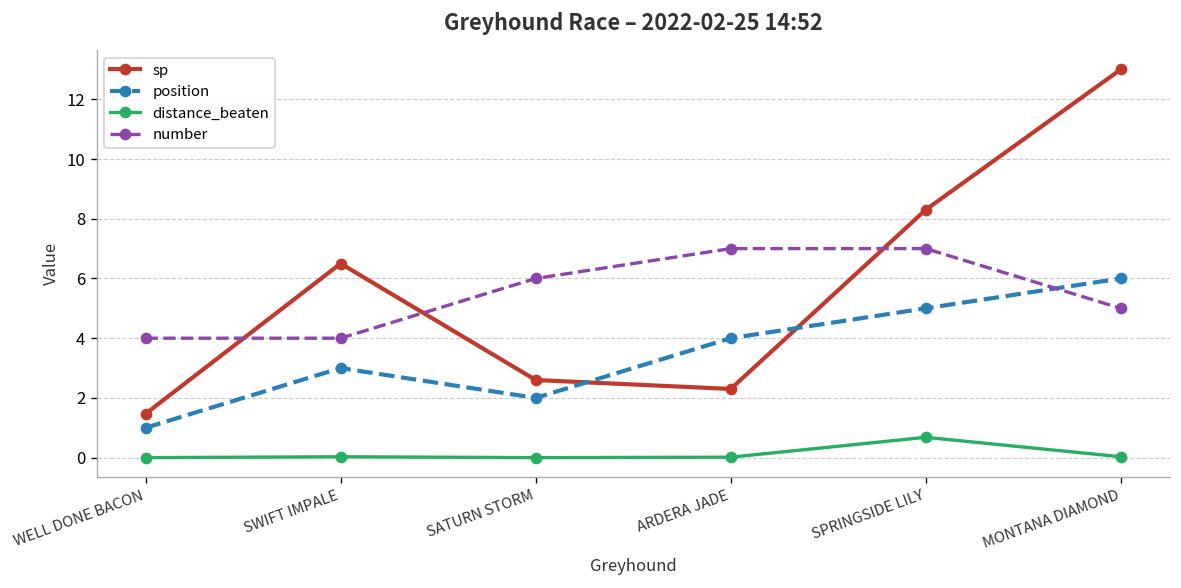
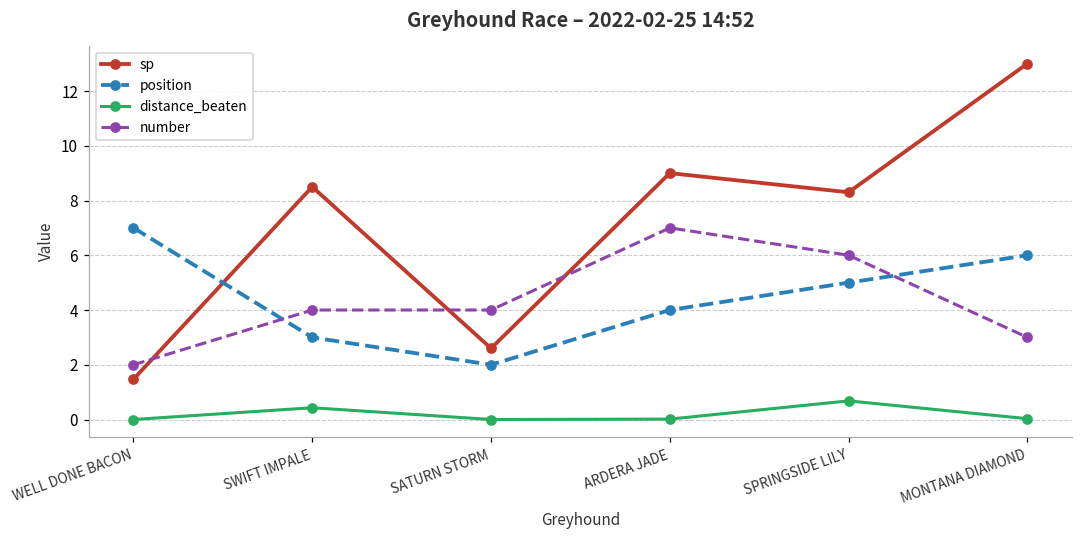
position, WELL DONE BACON: 1 -> 7
number, WELL DONE BACON: 4 -> 2
sp, SWIFT IMPALE: 6.5 -> 8.5
distance_beaten, SWIFT IMPALE: 0.0 -> 0.4
number, SATURN STORM: 6 -> 4
sp, ARDERA JADE: 2.3 -> 9.0
number, SPRINGSIDE LILY: 7 -> 6
number, MONTANA DIAMOND: 5 -> 3
